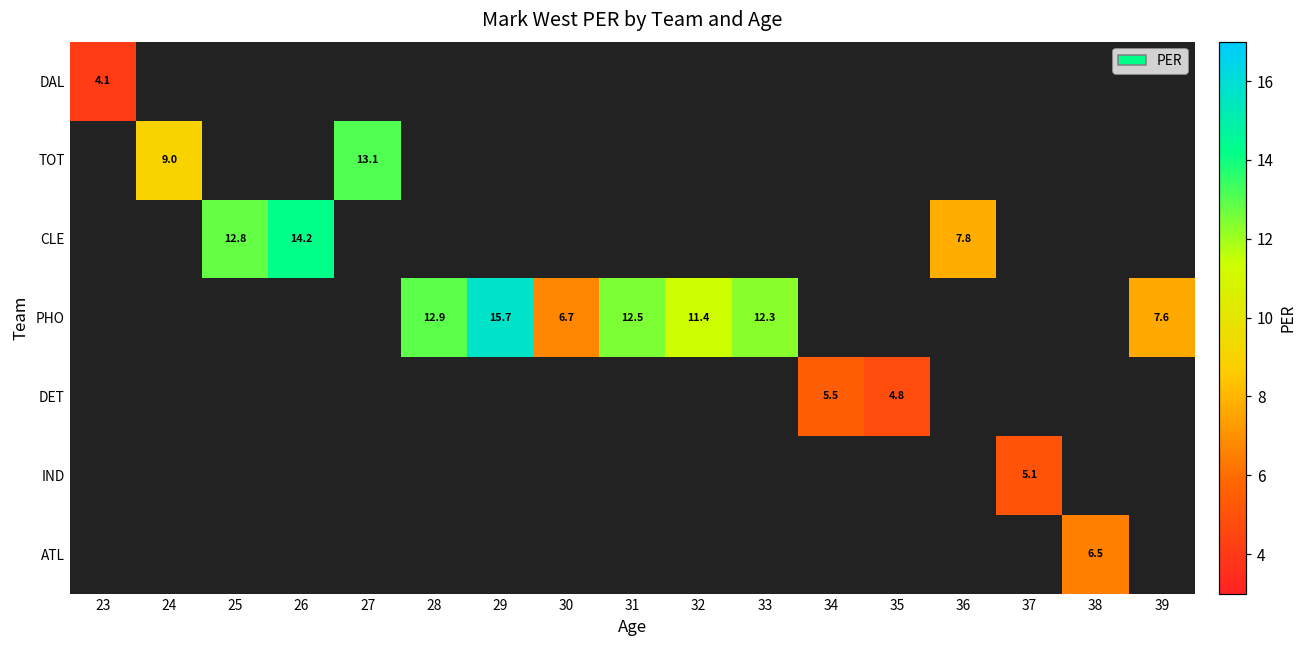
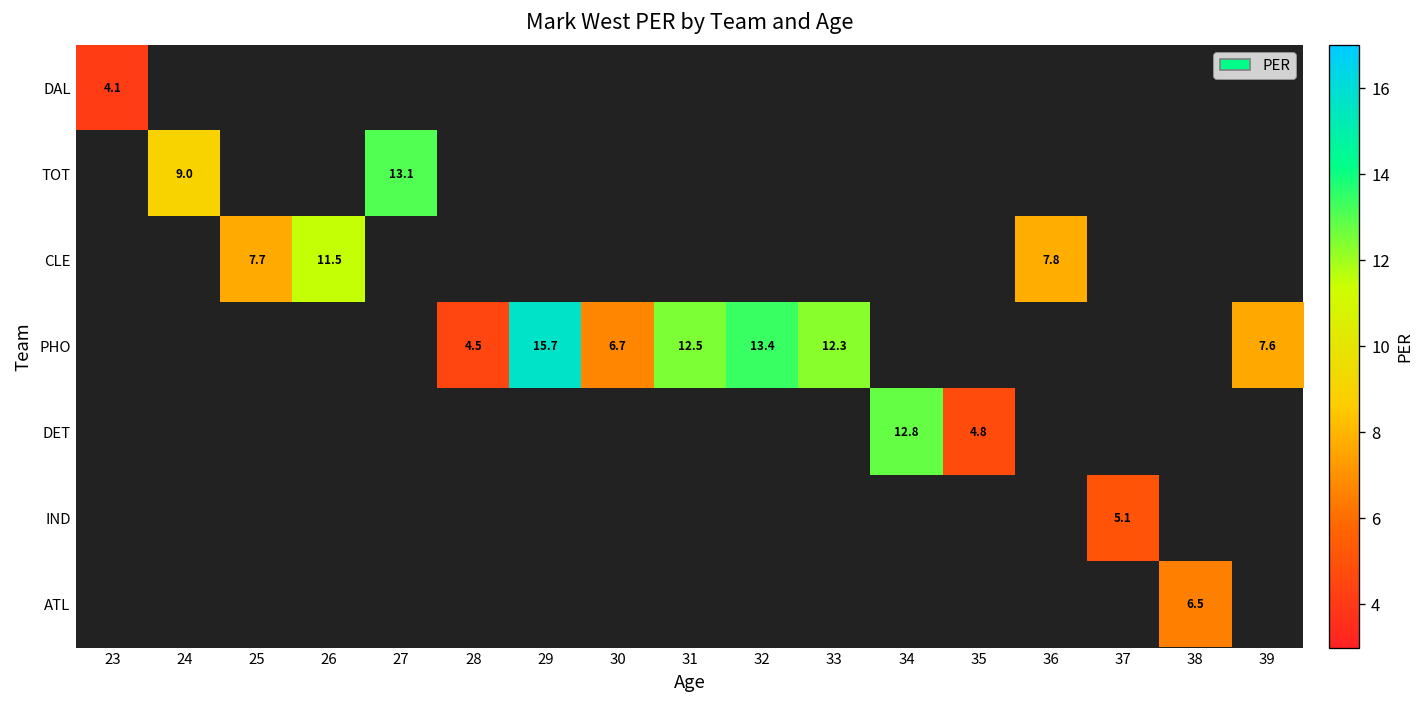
CLE, 25: 12.8 -> 7.7
CLE, 26: 14.2 -> 11.5
PHO, 28: 12.9 -> 4.5
PHO, 32: 11.4 -> 13.4
DET, 34: 5.5 -> 12.8
